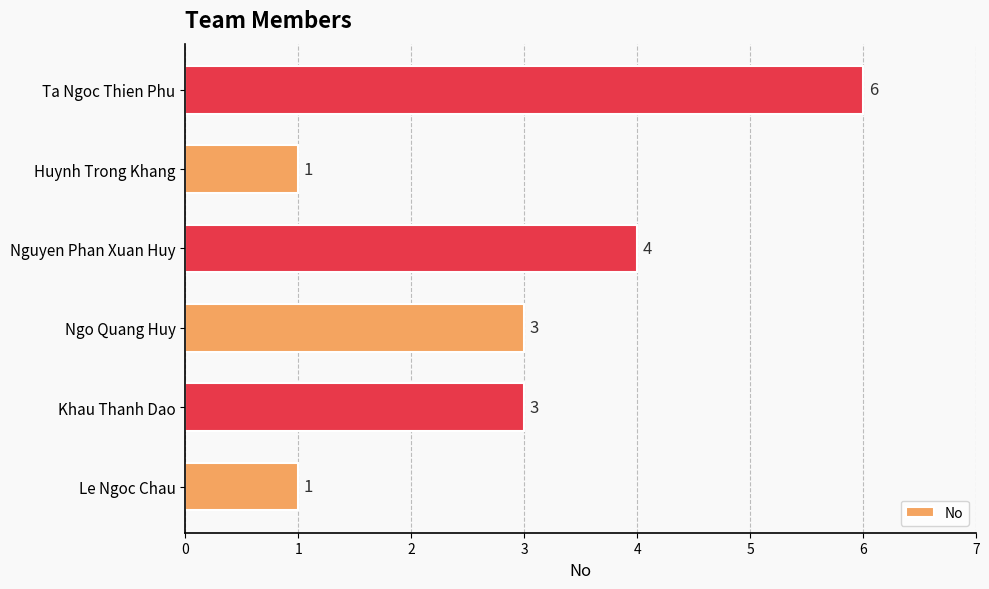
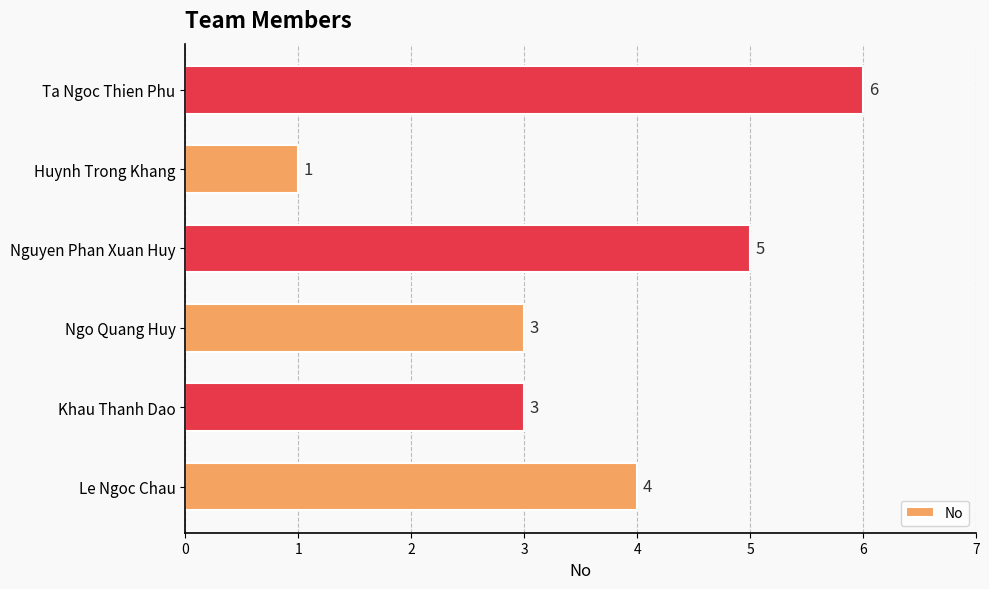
Nguyen Phan Xuan Huy: 4 -> 5
Le Ngoc Chau: 1 -> 4
